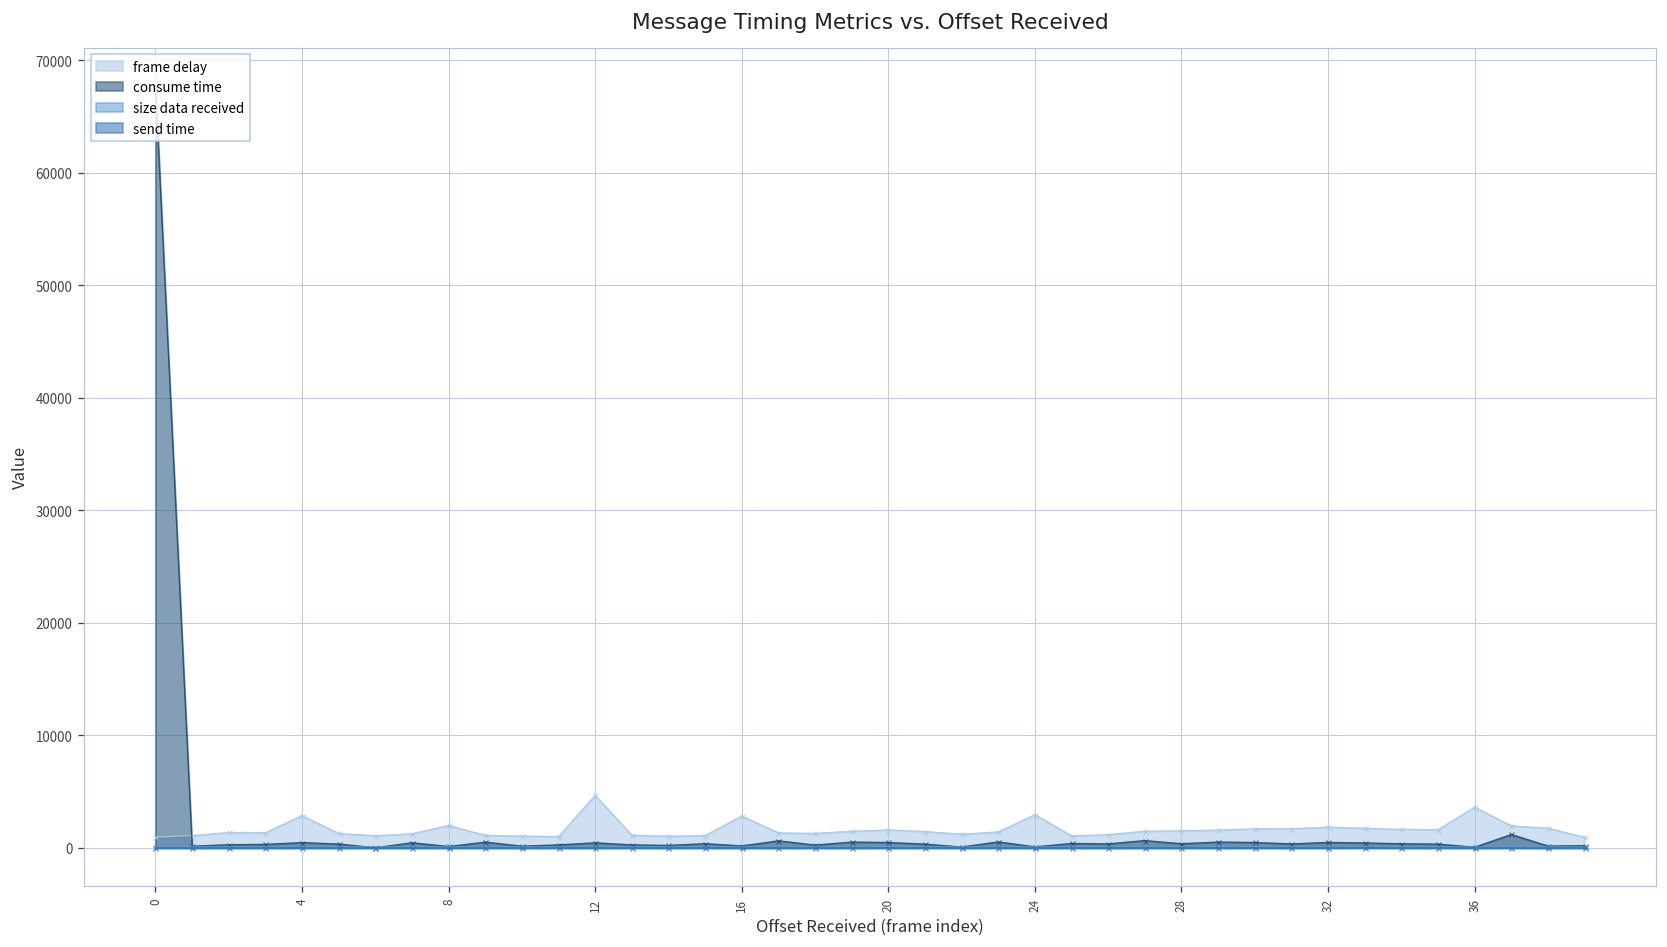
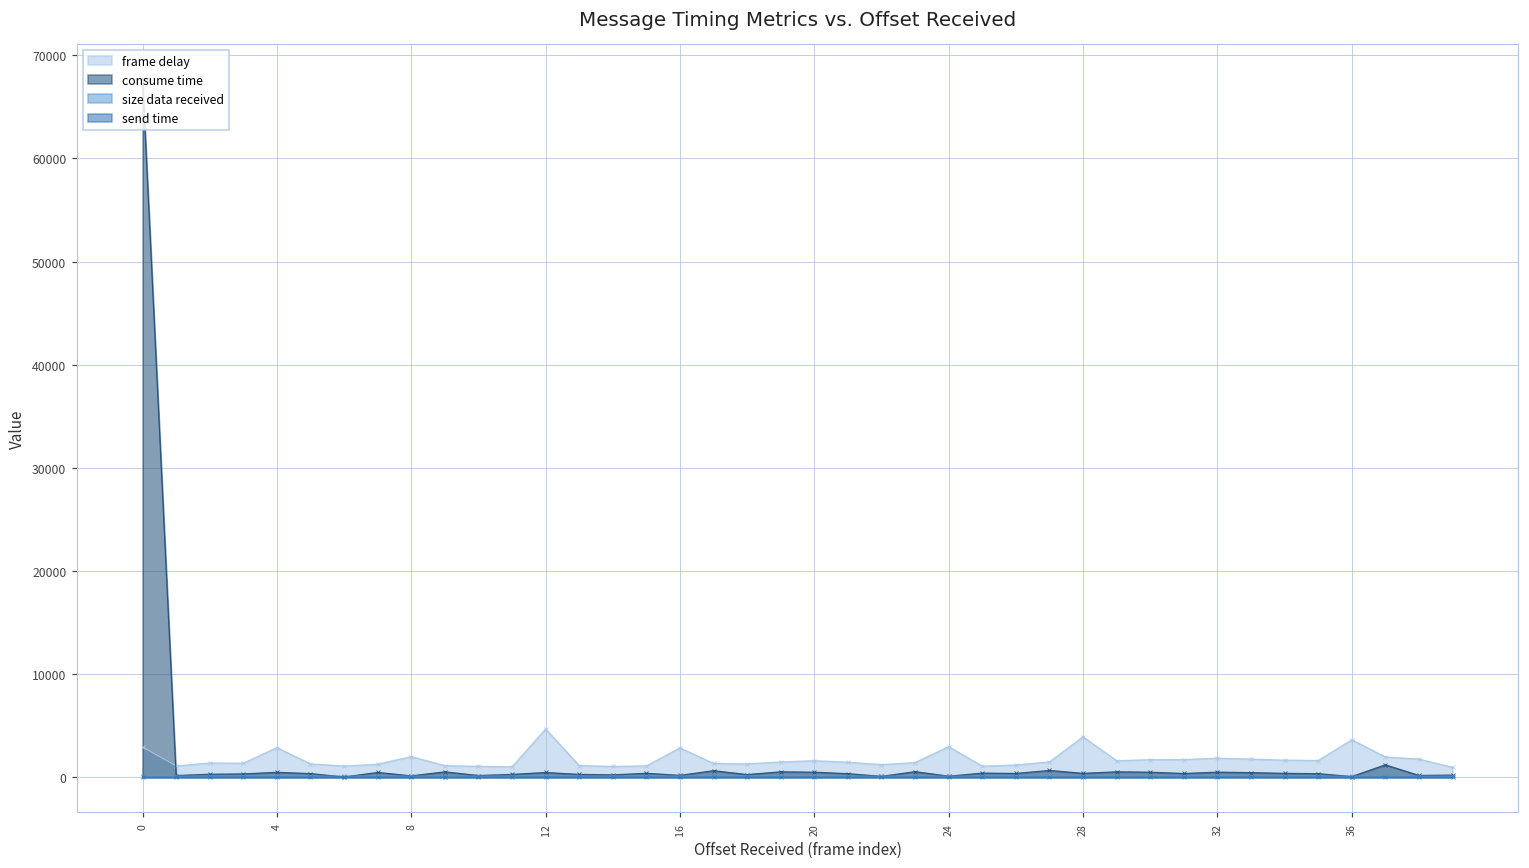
frame delay, 0: 1000 -> 3000
frame delay, 28: 2000 -> 4000
